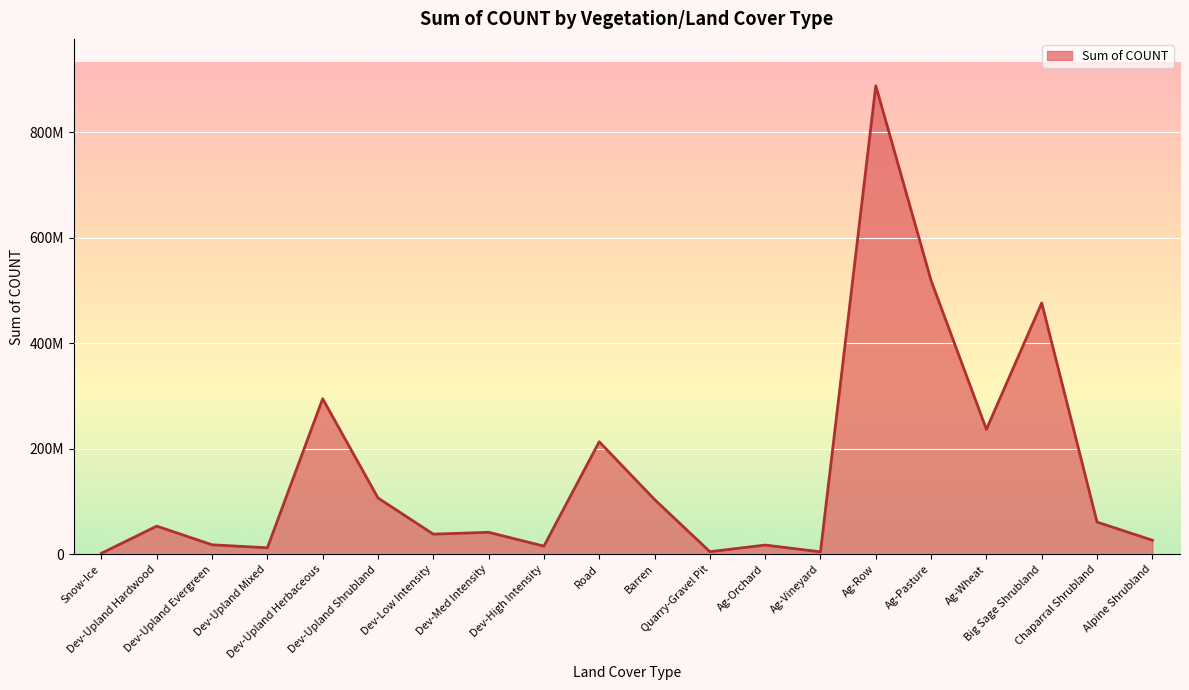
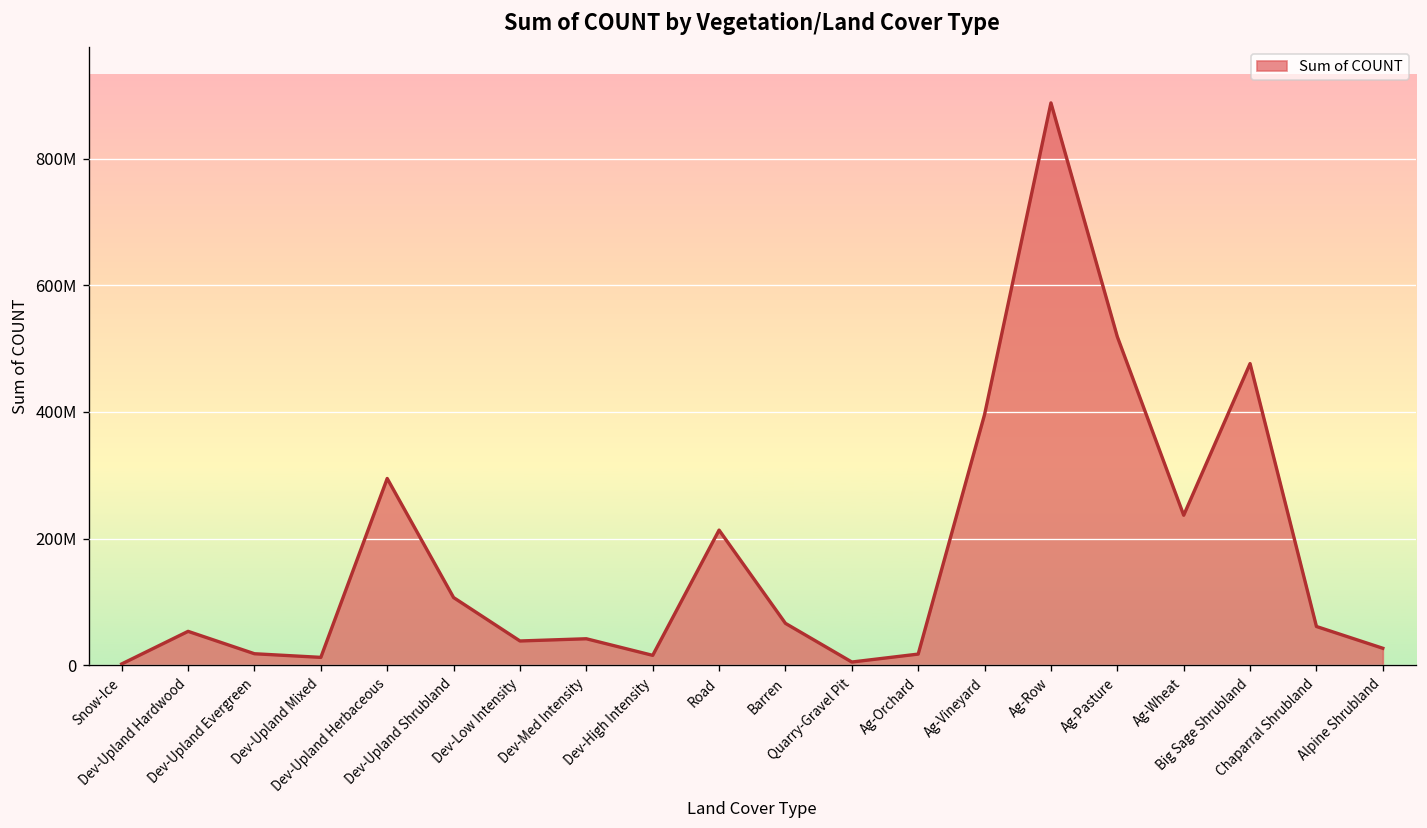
Barren: 100000000 -> 70000000
Ag-Vineyard: 0 -> 400000000
